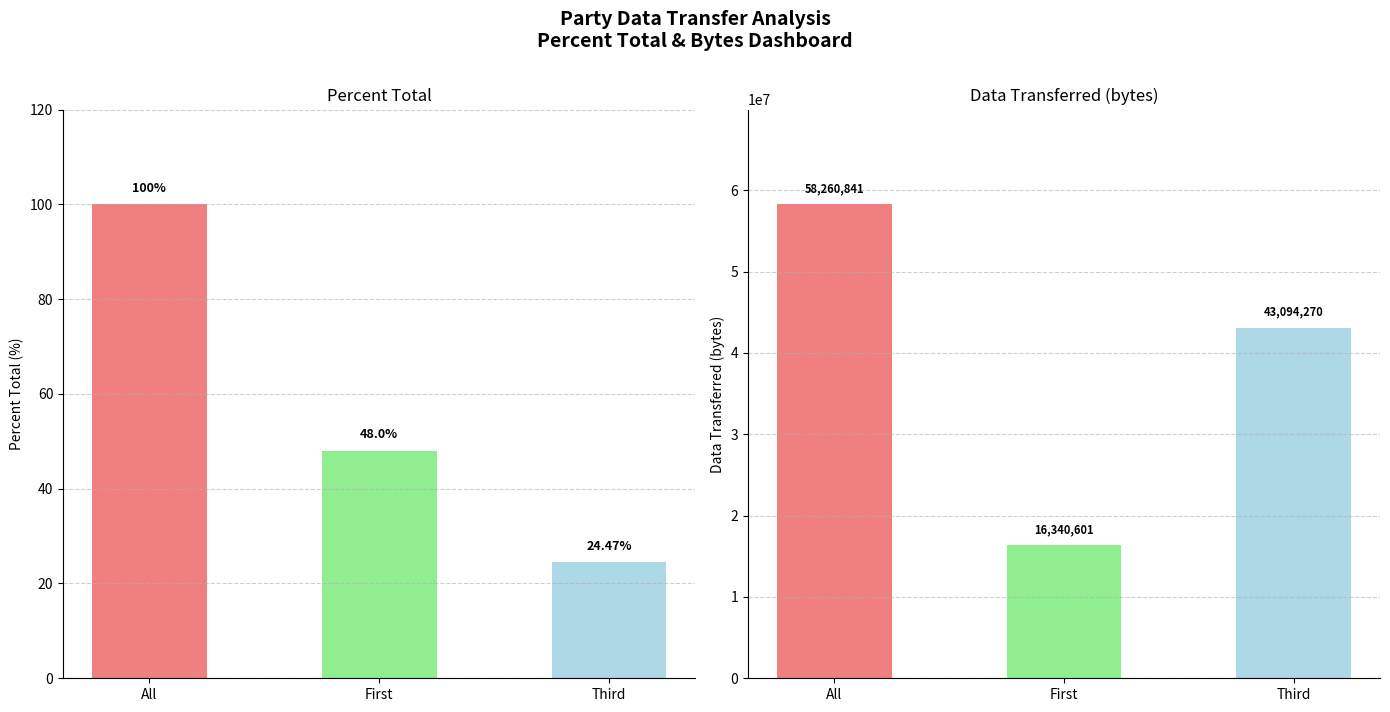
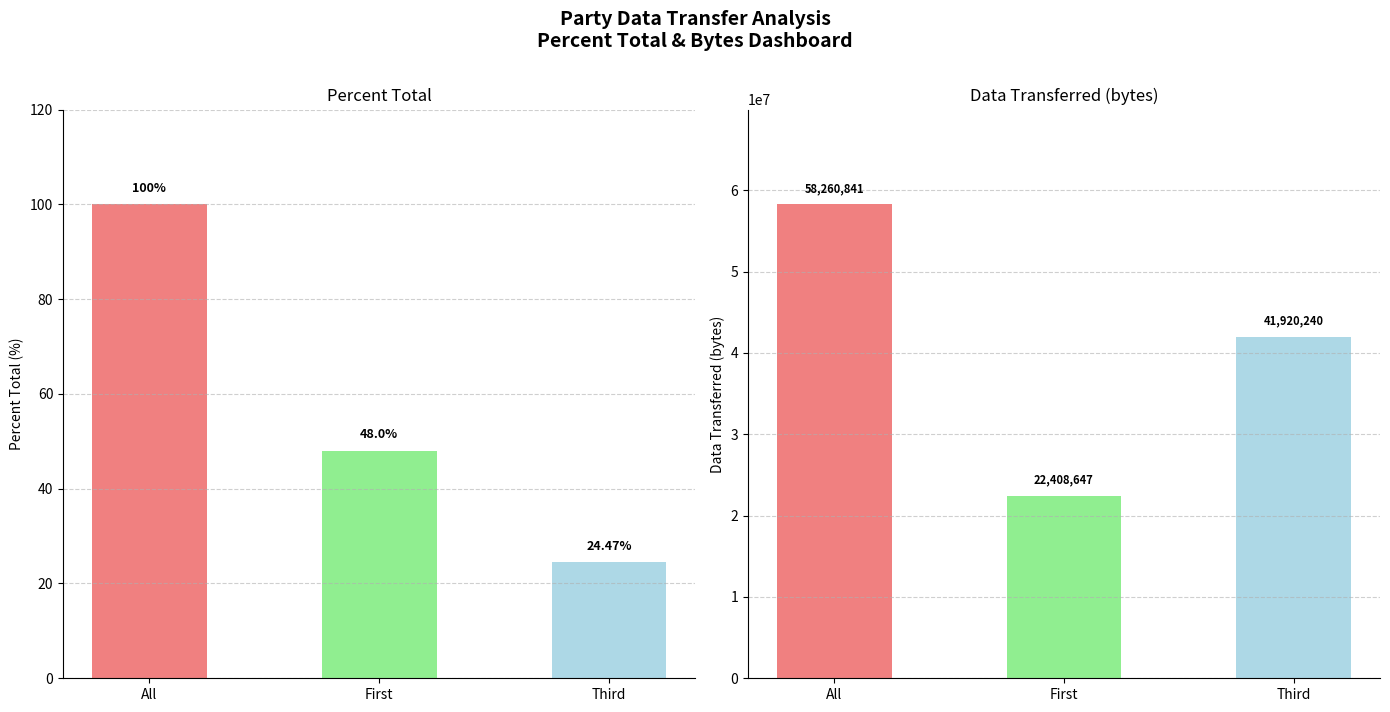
Data Transferred (bytes), First: 16,340,601 -> 22,408,647
Data Transferred (bytes), Third: 43,094,270 -> 41,920,240
